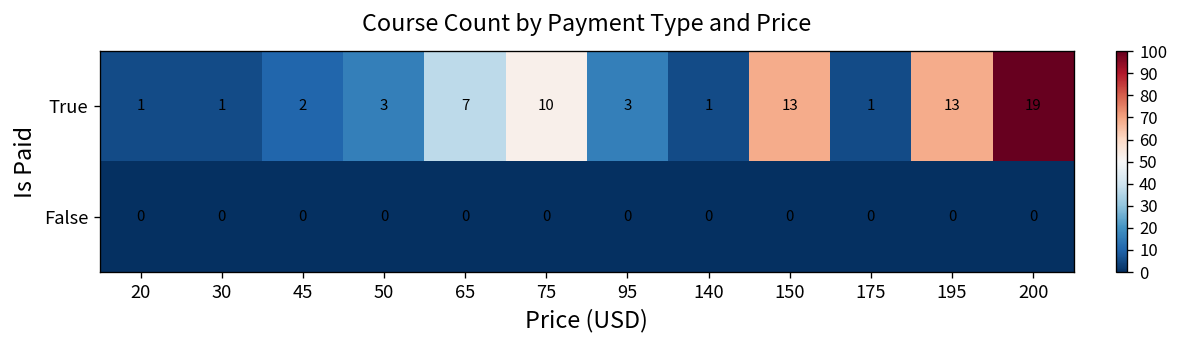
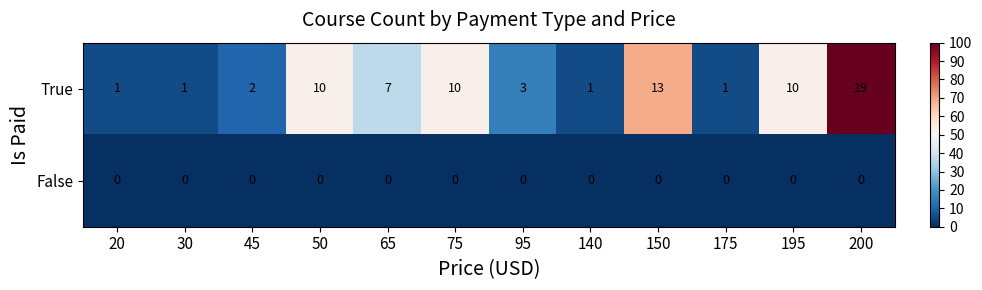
True, 50: 3 -> 10
True, 195: 13 -> 10
